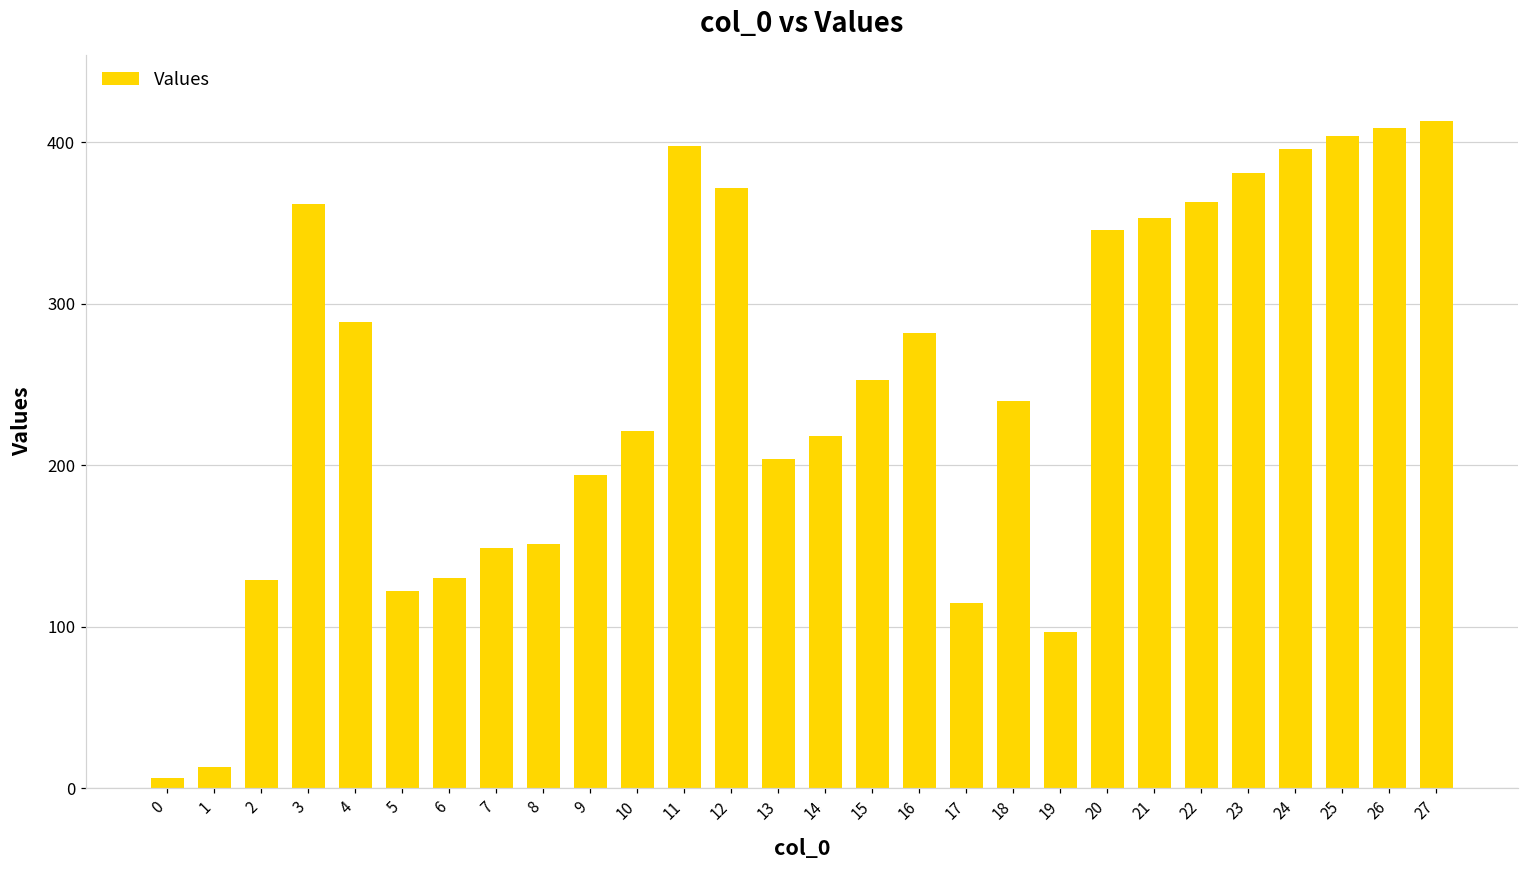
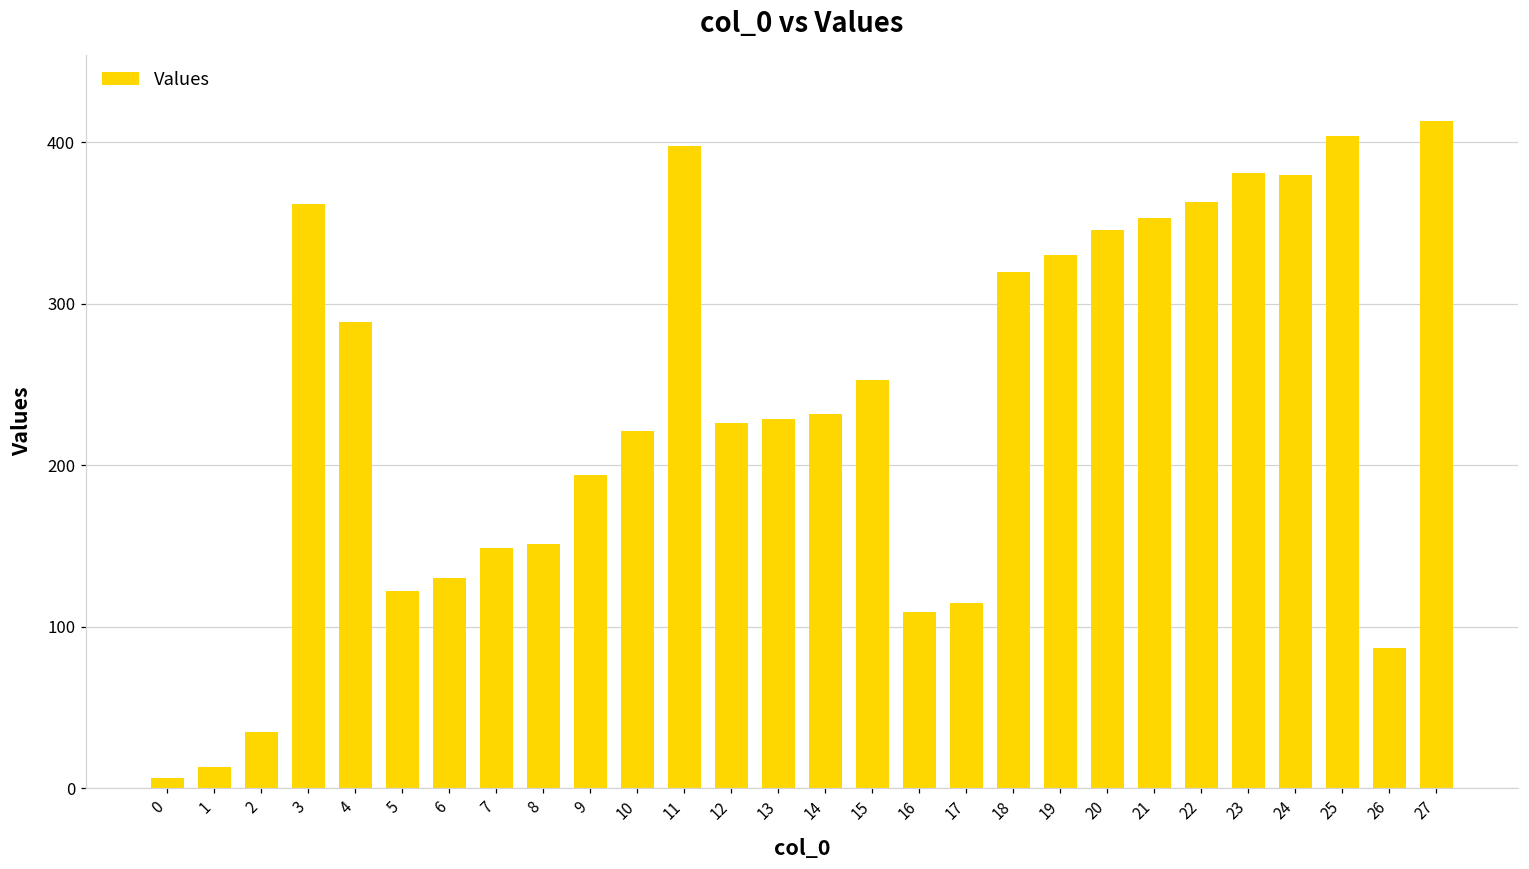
2: 129 -> 35
12: 372 -> 226
13: 204 -> 229
14: 218 -> 232
16: 282 -> 109
18: 240 -> 320
19: 97 -> 330
24: 396 -> 380
26: 409 -> 87
